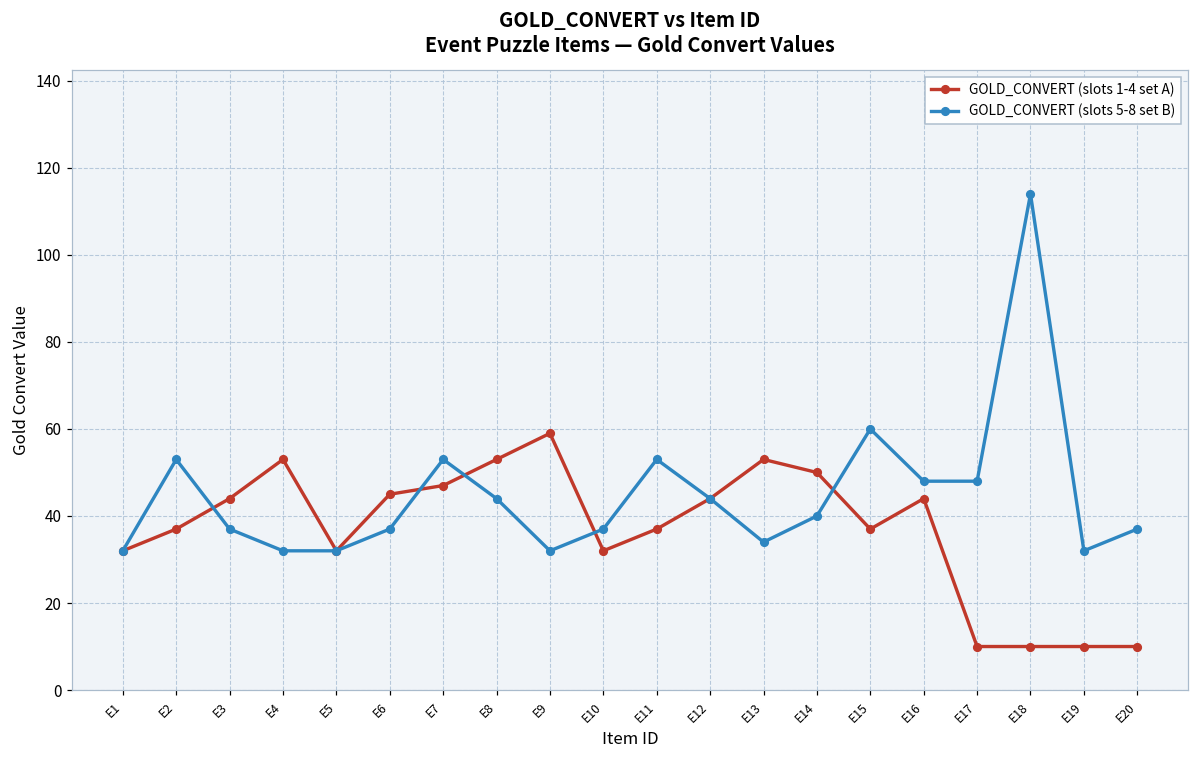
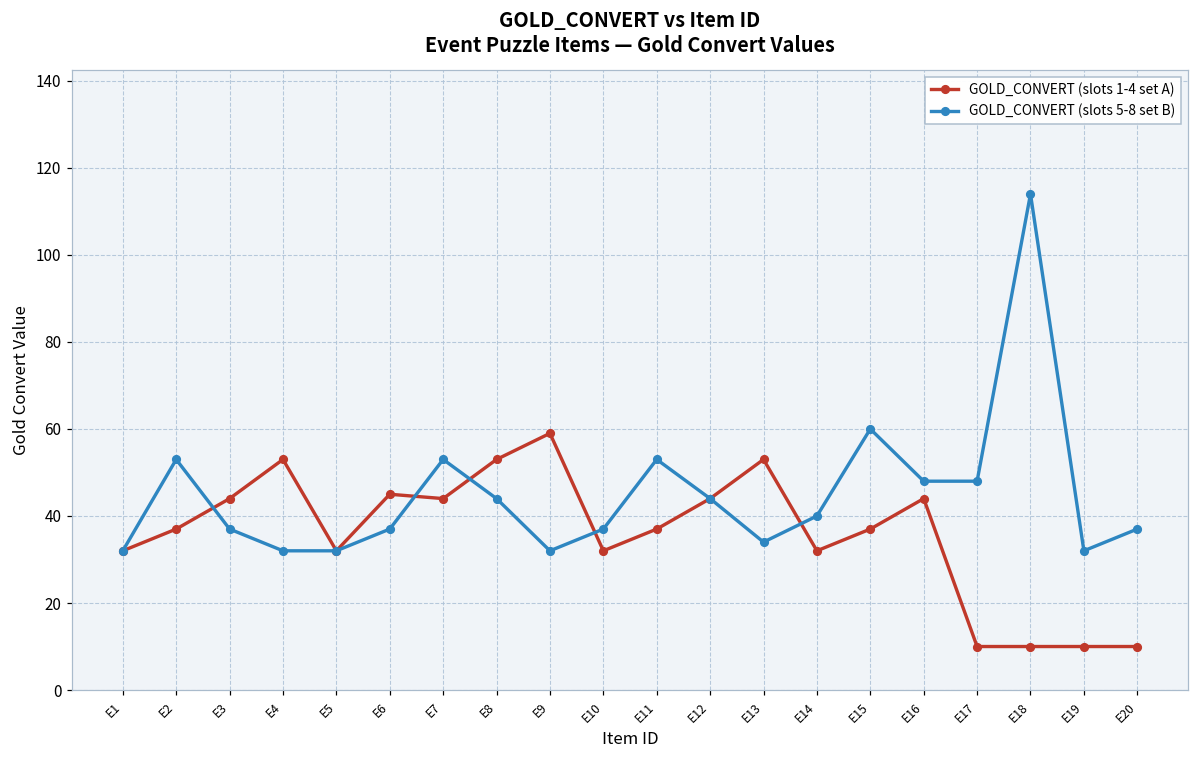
GOLD_CONVERT (slots 1-4 set A), E7: 47 -> 44
GOLD_CONVERT (slots 1-4 set A), E14: 50 -> 32
